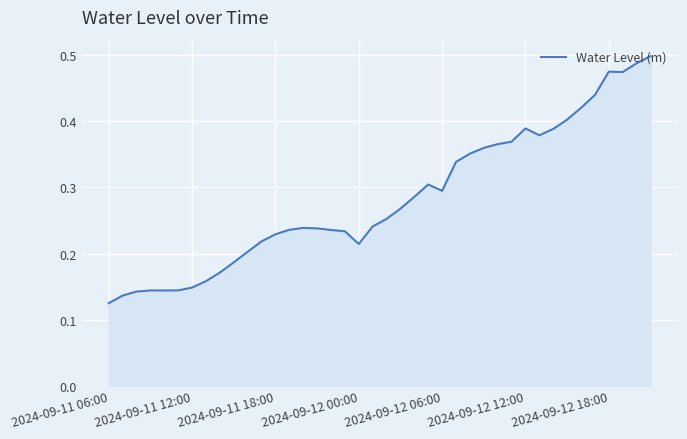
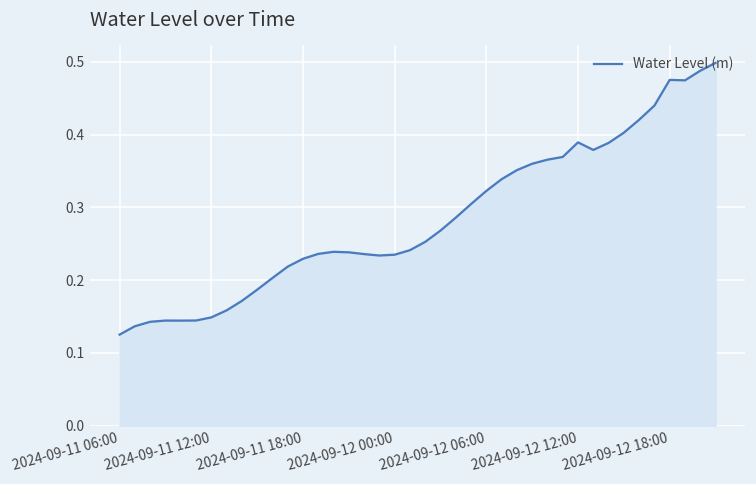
2024-09-12 00:00: 0.21 -> 0.23
2024-09-12 06:00: 0.29 -> 0.32
